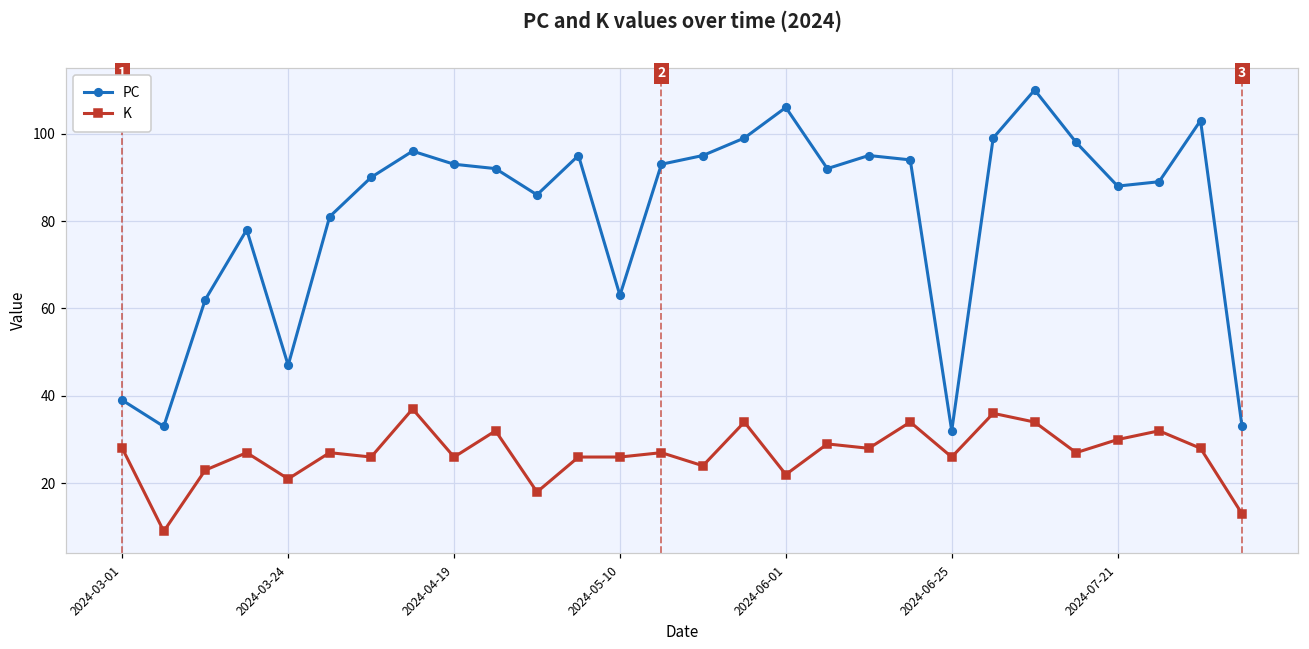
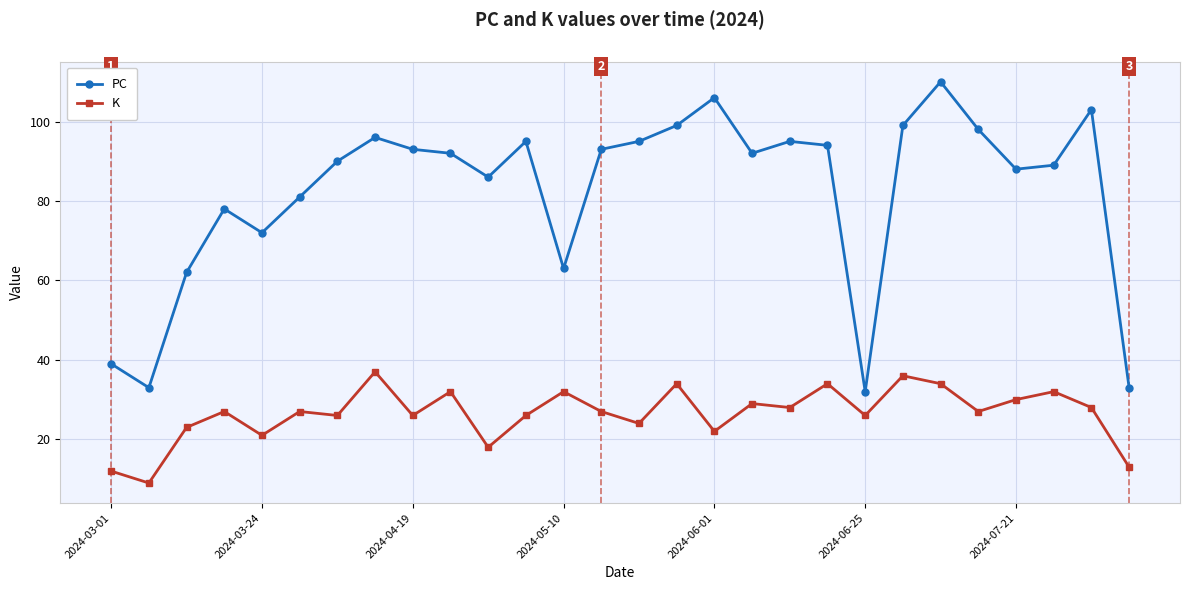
K, 2024-03-01: 28 -> 12
PC, 2024-03-24: 47 -> 72
K, 2024-05-10: 26 -> 32
